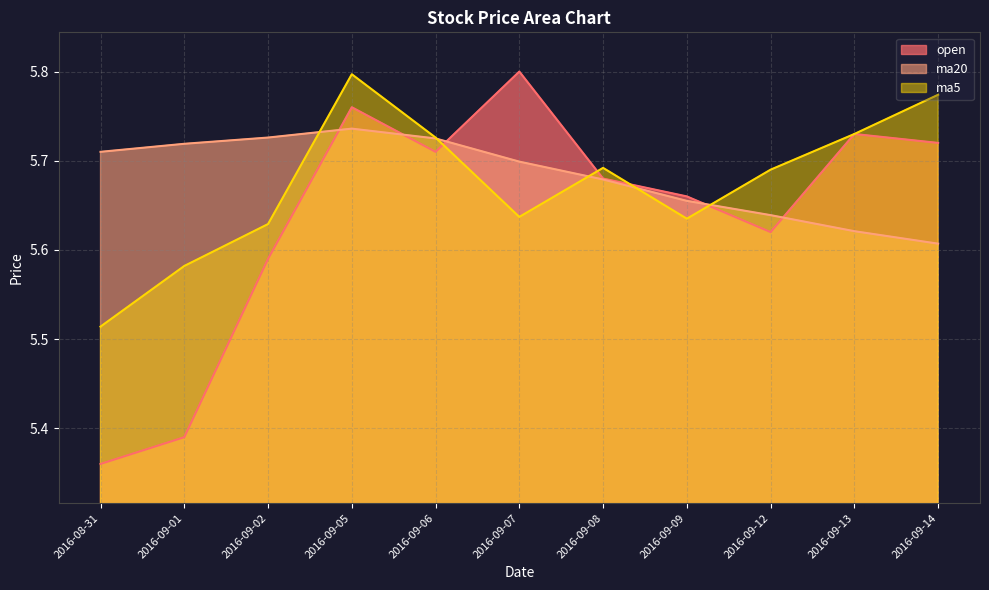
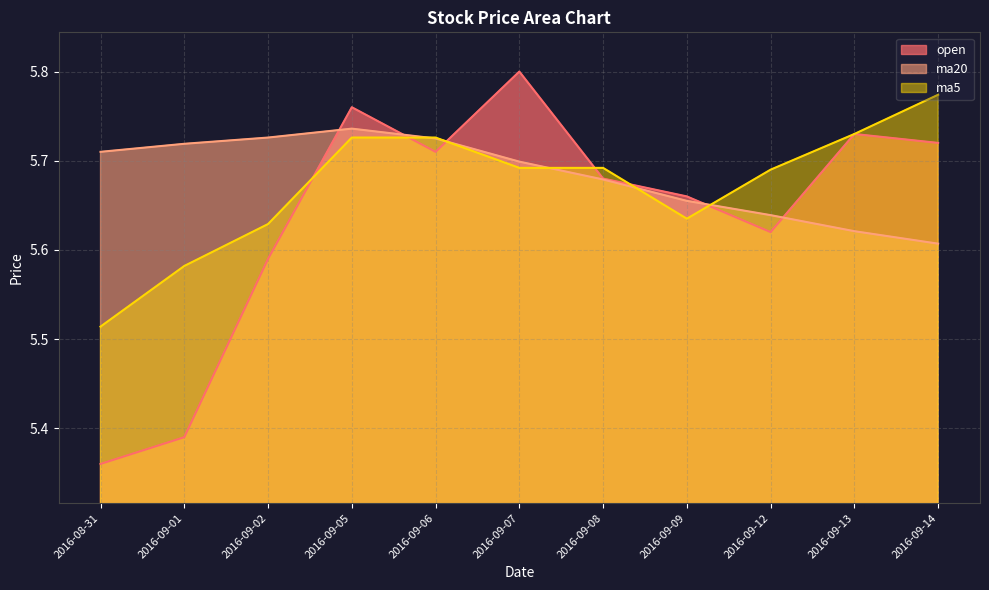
ma5, 2016-09-05: 5.80 -> 5.73
ma5, 2016-09-07: 5.64 -> 5.69
